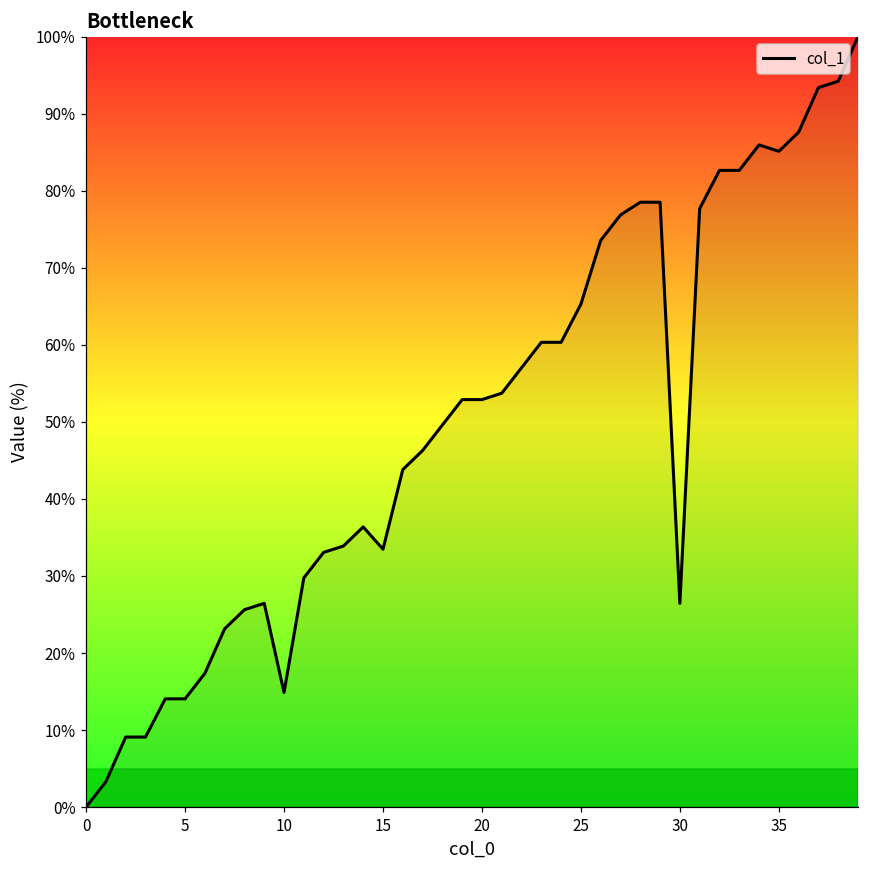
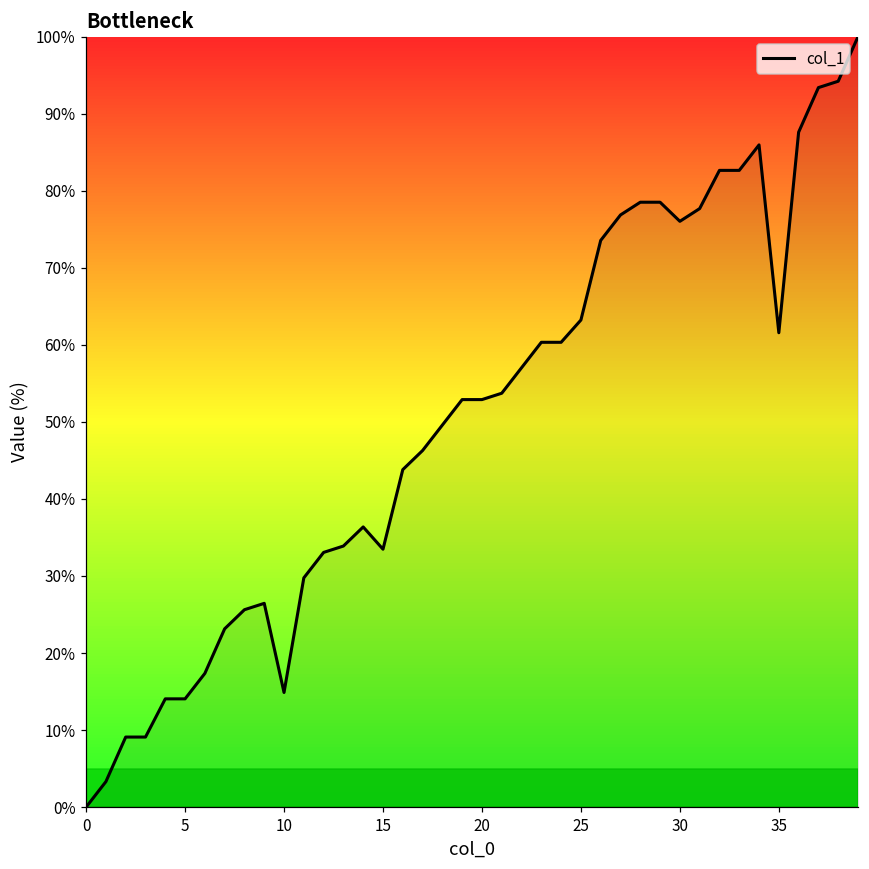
25: 65% -> 63%
30: 26% -> 76%
35: 85% -> 62%
